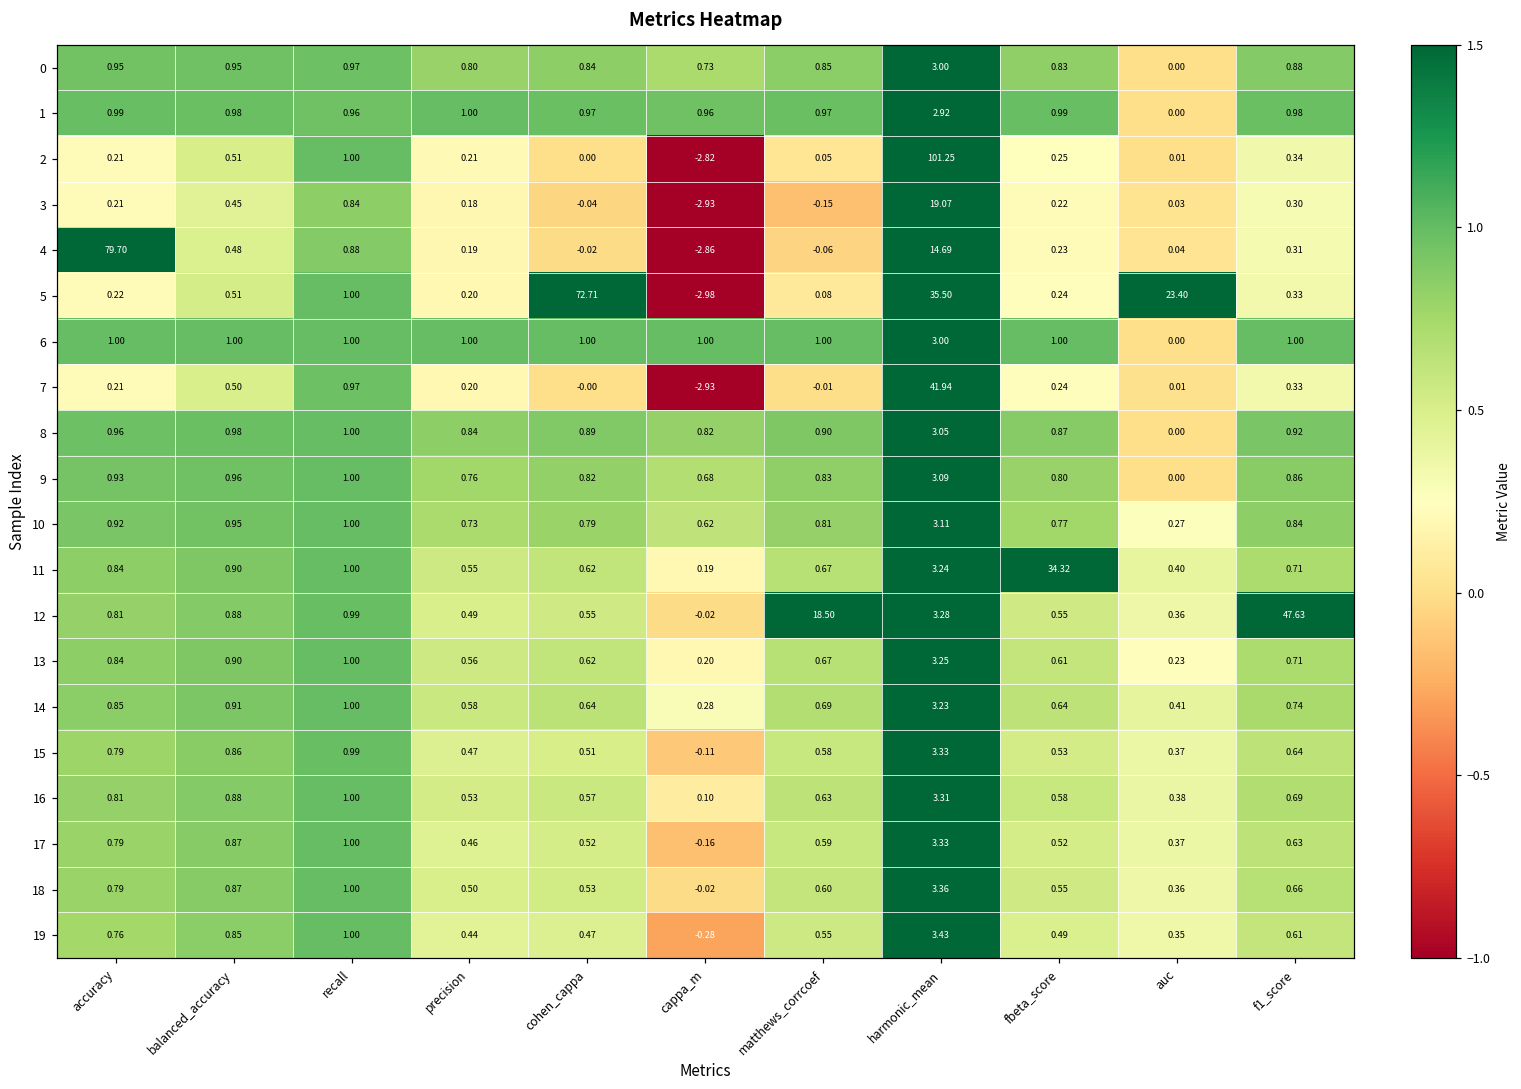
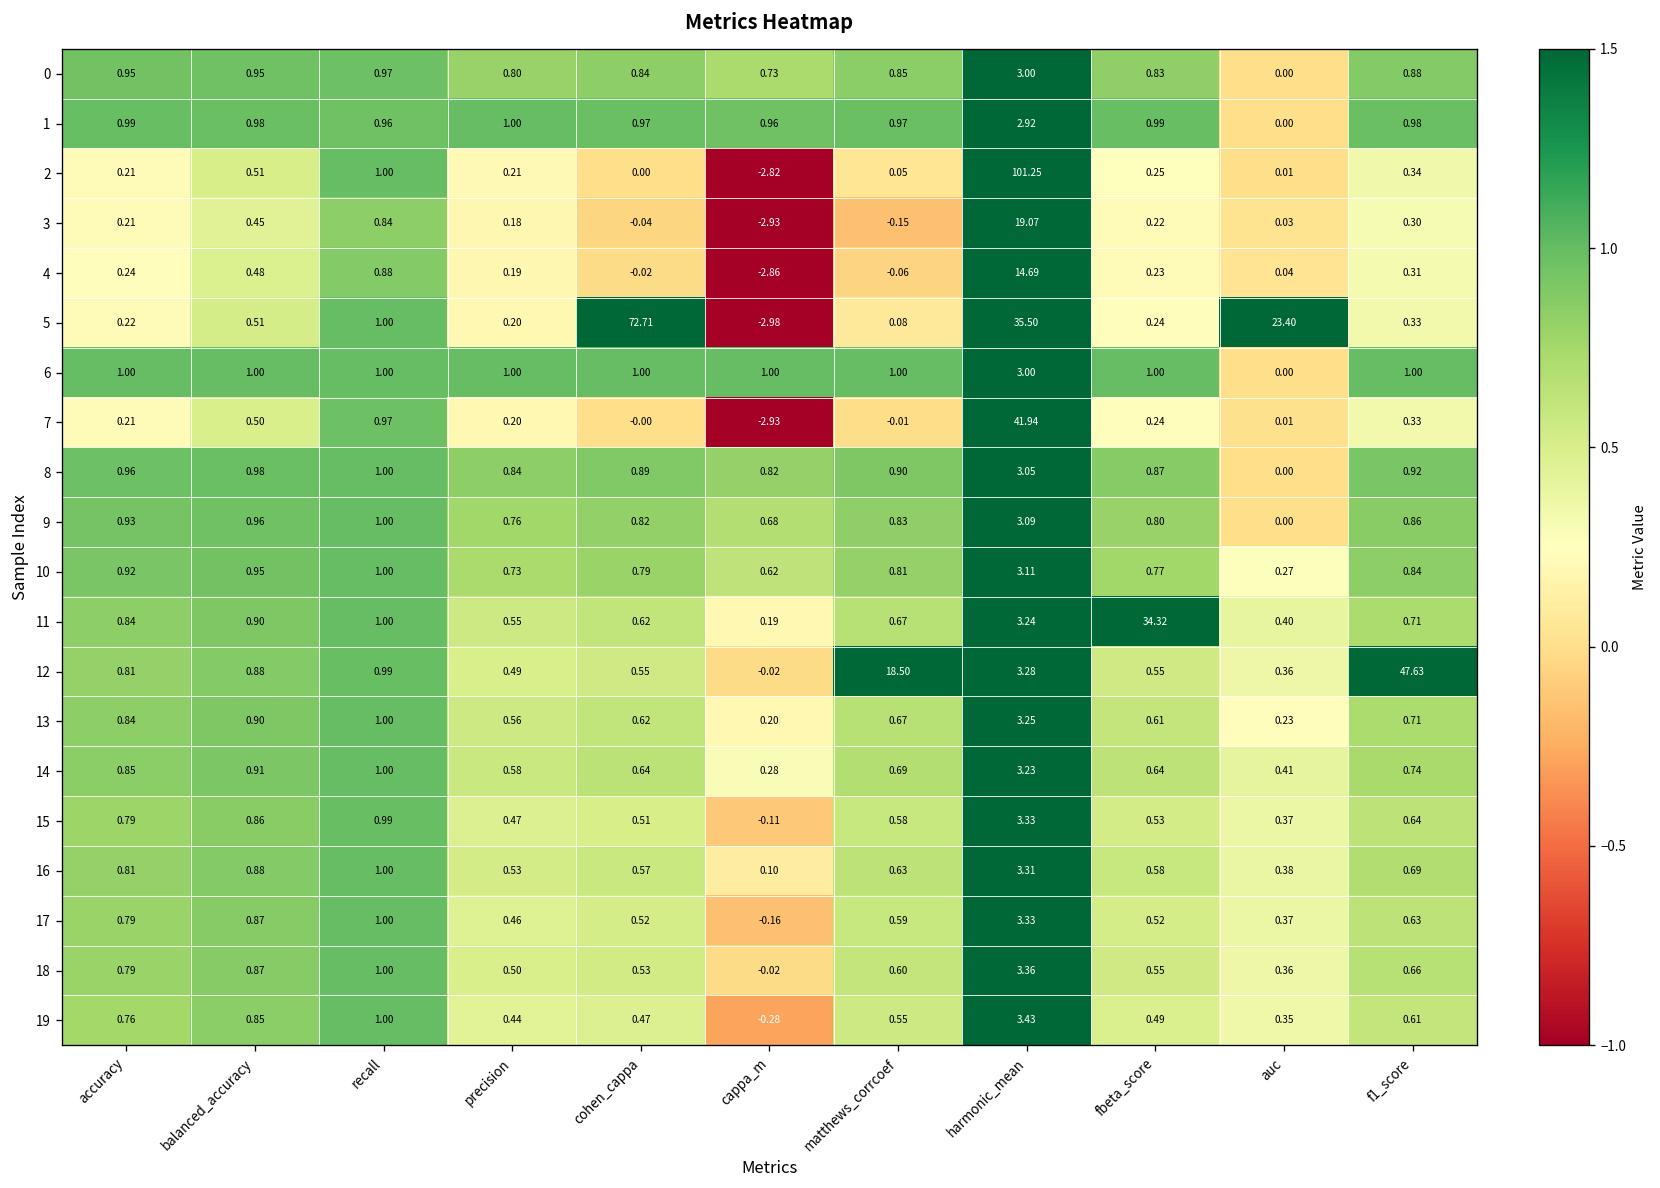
4, accuracy: 79.70 -> 0.24
